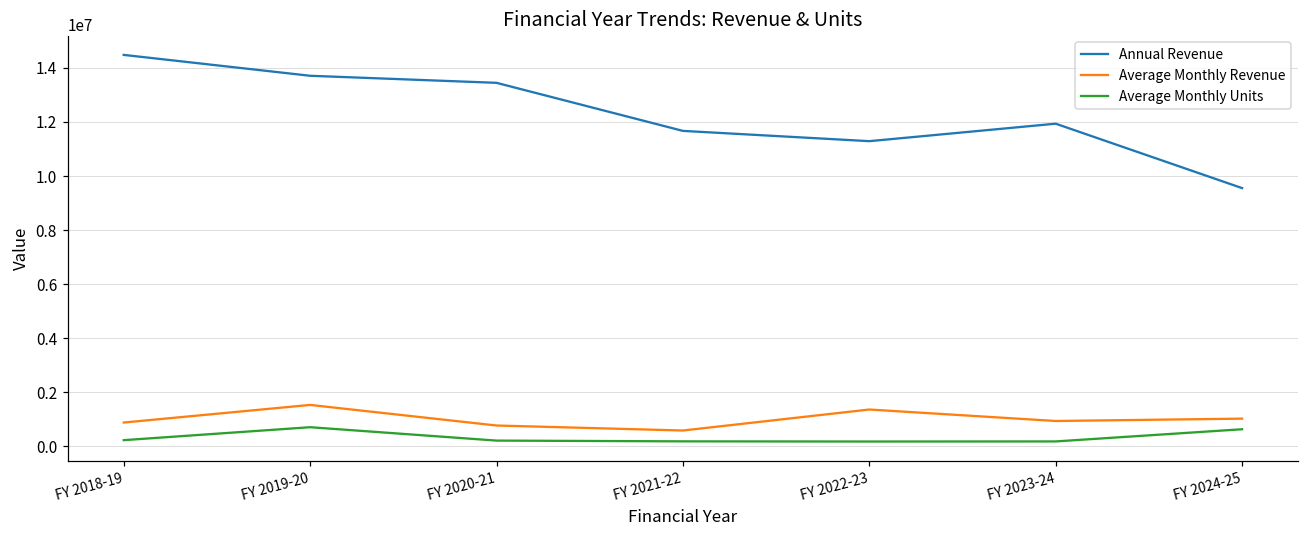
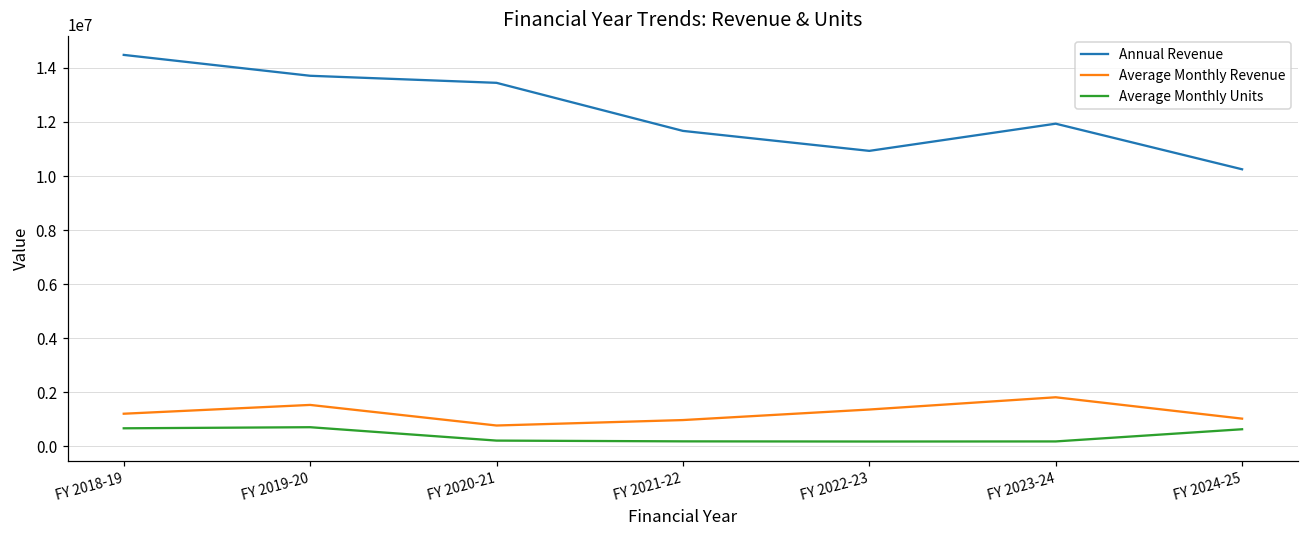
Average Monthly Revenue, FY 2018-19: 900000 -> 1200000
Average Monthly Units, FY 2018-19: 200000 -> 700000
Average Monthly Revenue, FY 2021-22: 600000 -> 1000000
Annual Revenue, FY 2022-23: 11300000 -> 10900000
Average Monthly Revenue, FY 2023-24: 900000 -> 1800000
Annual Revenue, FY 2024-25: 9600000 -> 10300000
